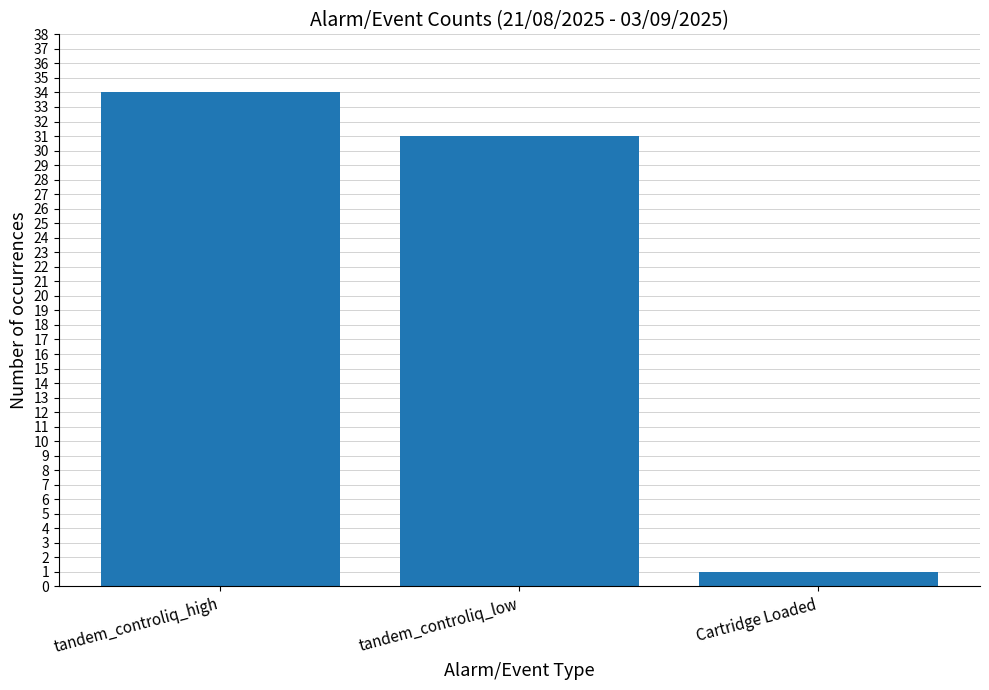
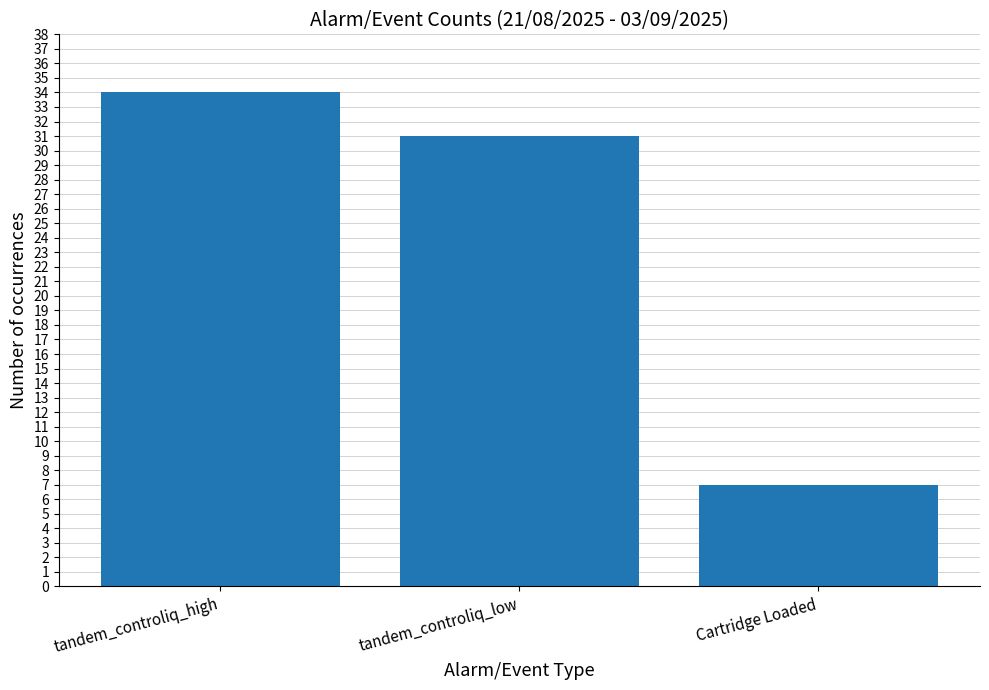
Cartridge Loaded: 1 -> 7
